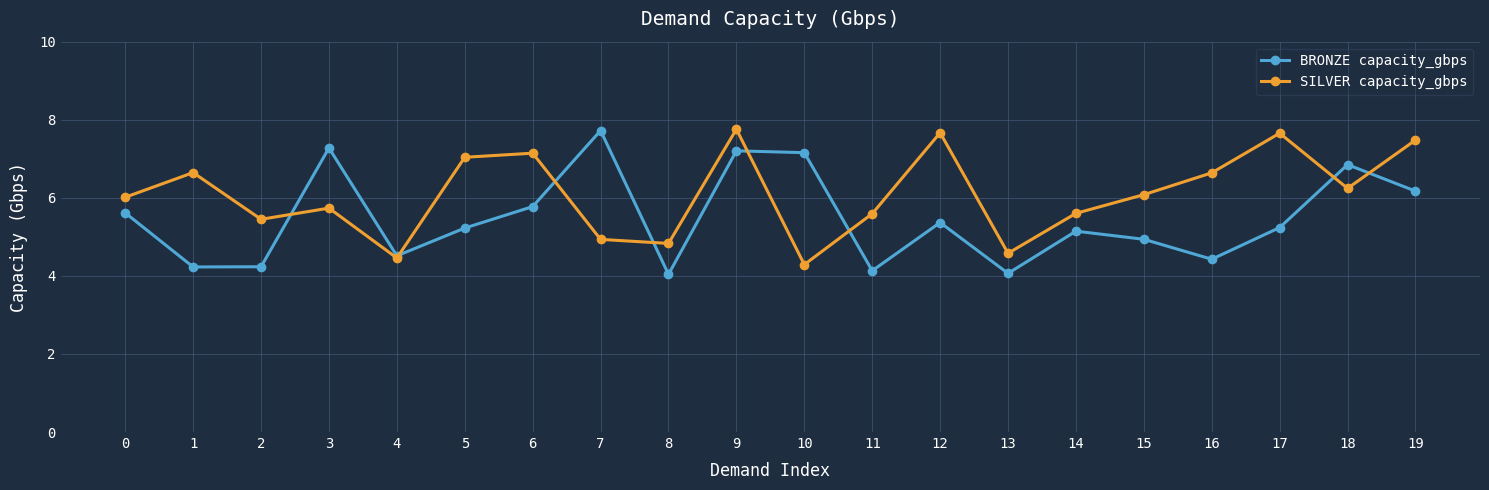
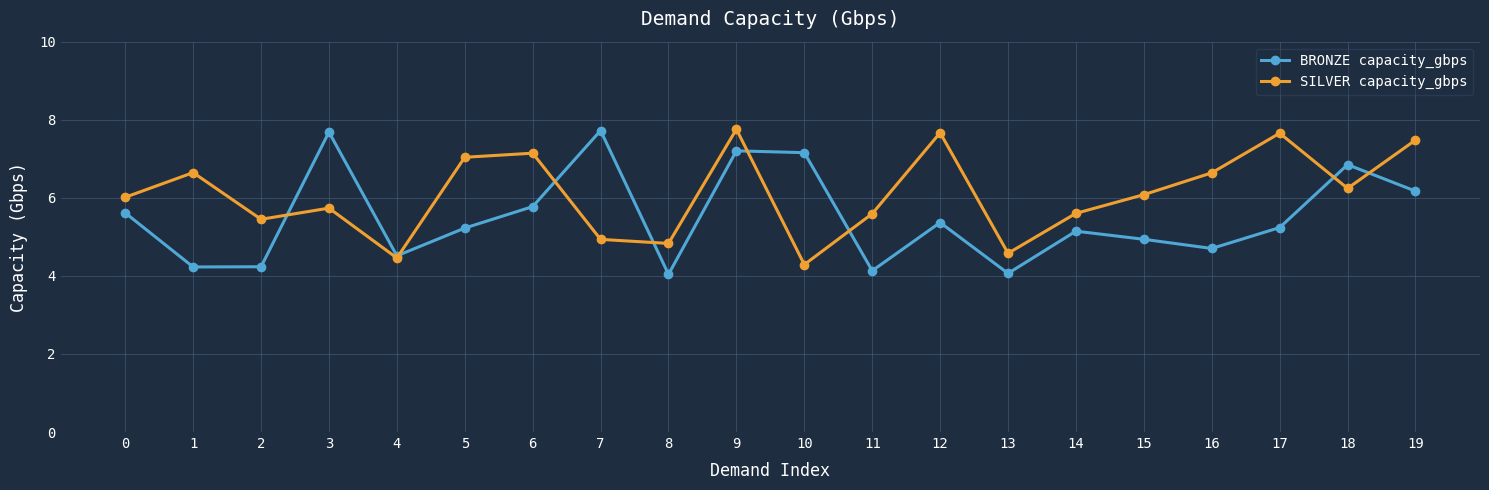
BRONZE capacity_gbps, 3: 7.3 -> 7.7
BRONZE capacity_gbps, 16: 4.4 -> 4.7
